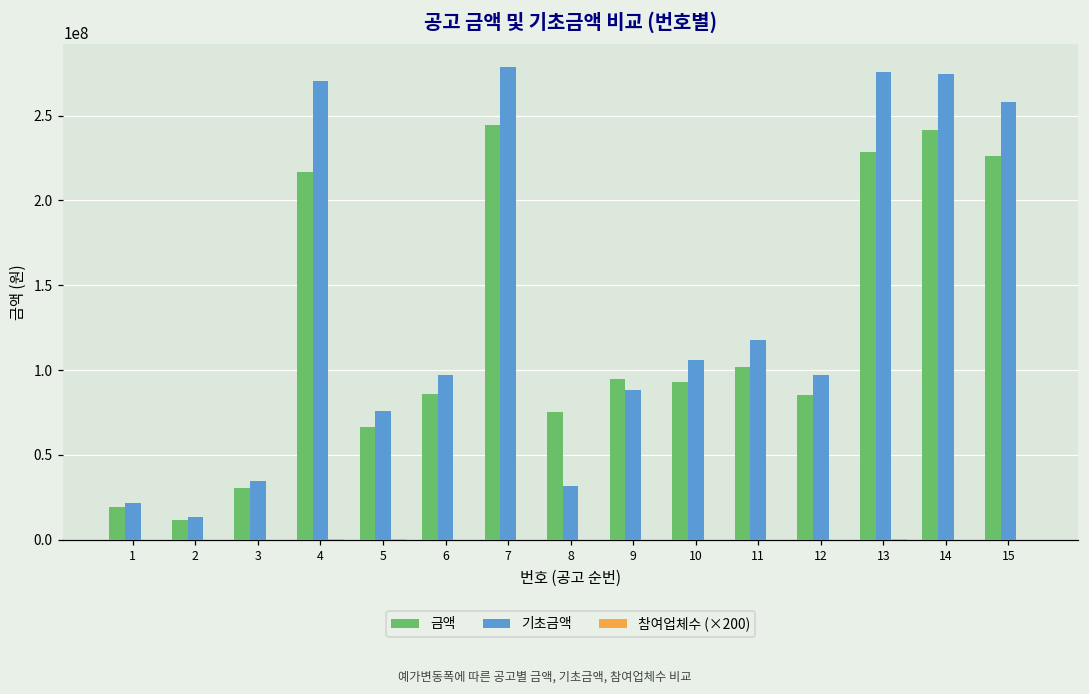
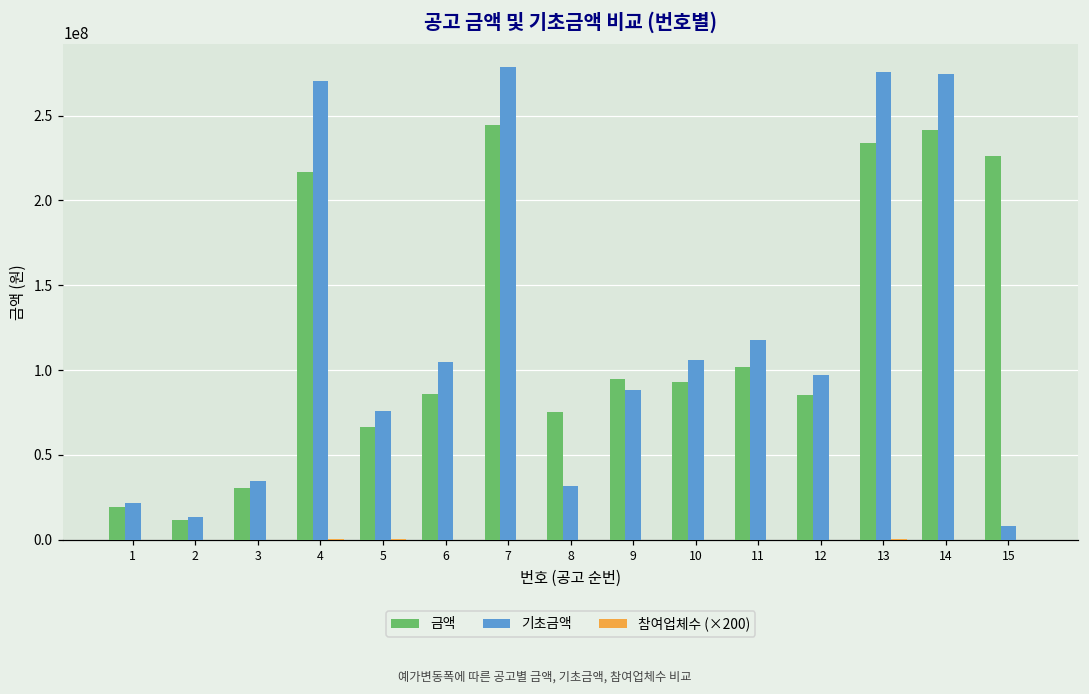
기초금액, 6: 97000000 -> 104000000
금액, 13: 228000000 -> 234000000
기초금액, 15: 258000000 -> 8000000
